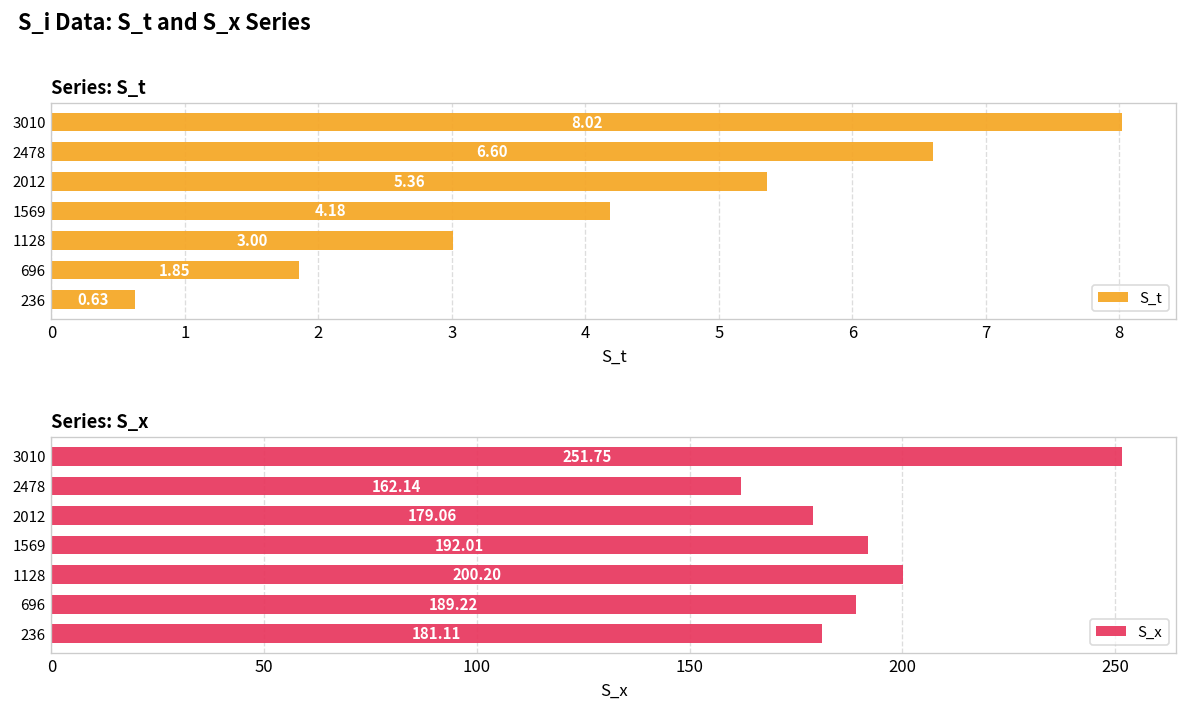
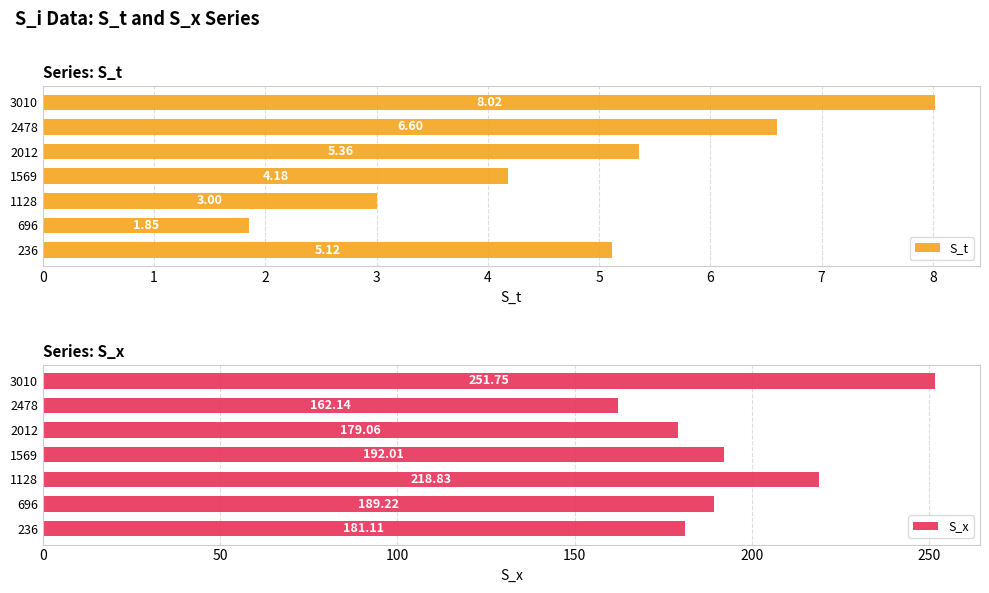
Series: S_t, 236: 0.63 -> 5.12
Series: S_x, 1128: 200.20 -> 218.83
